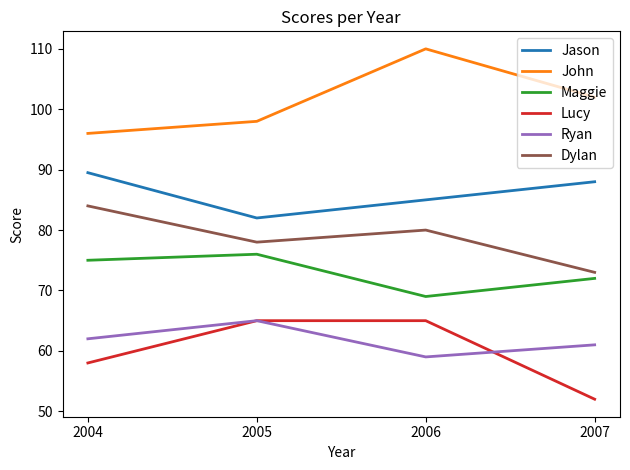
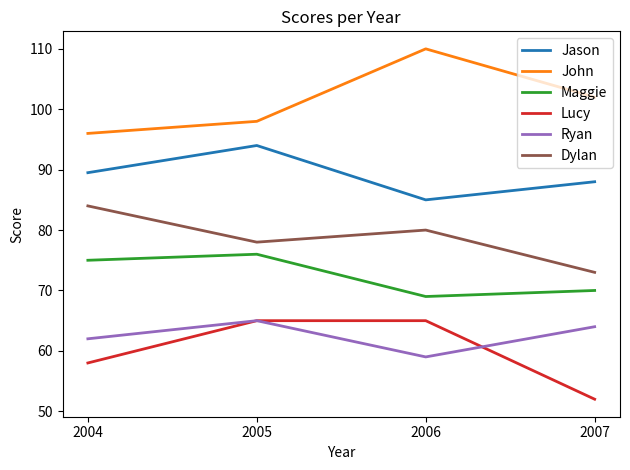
Jason, 2005: 82 -> 94
Maggie, 2007: 72 -> 70
Ryan, 2007: 61 -> 64
